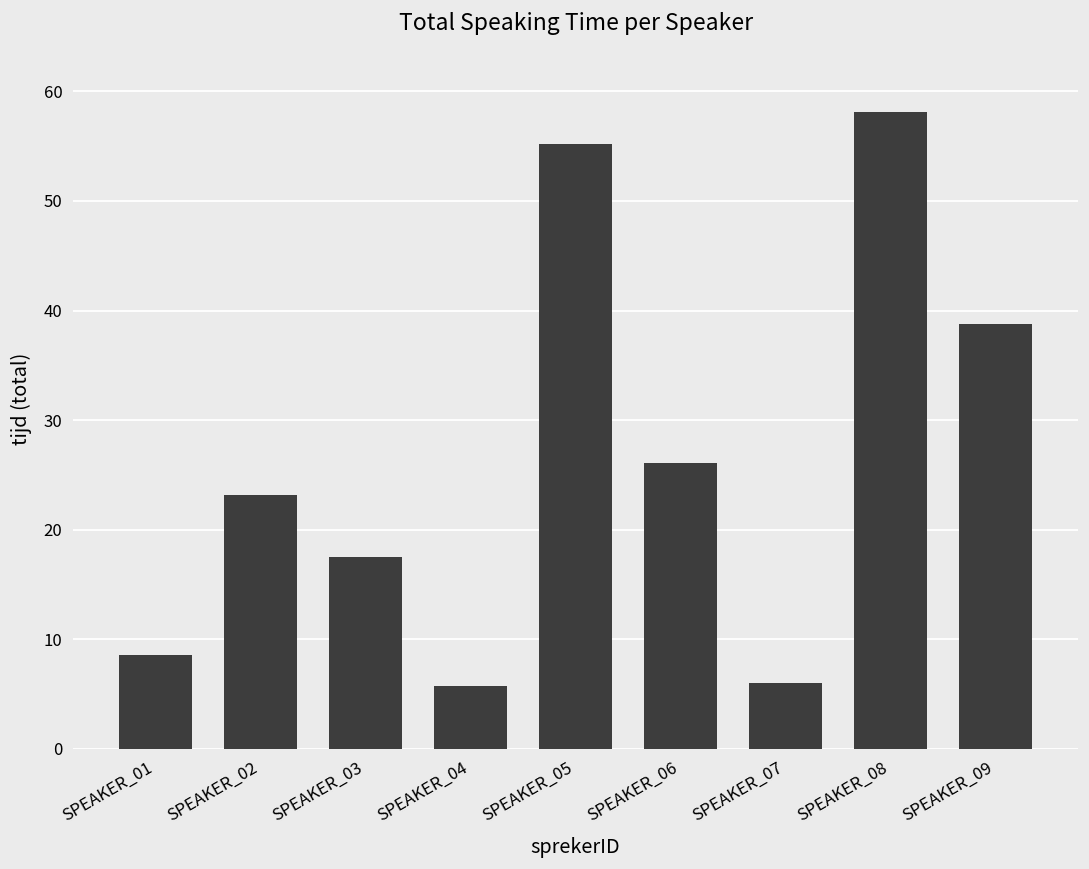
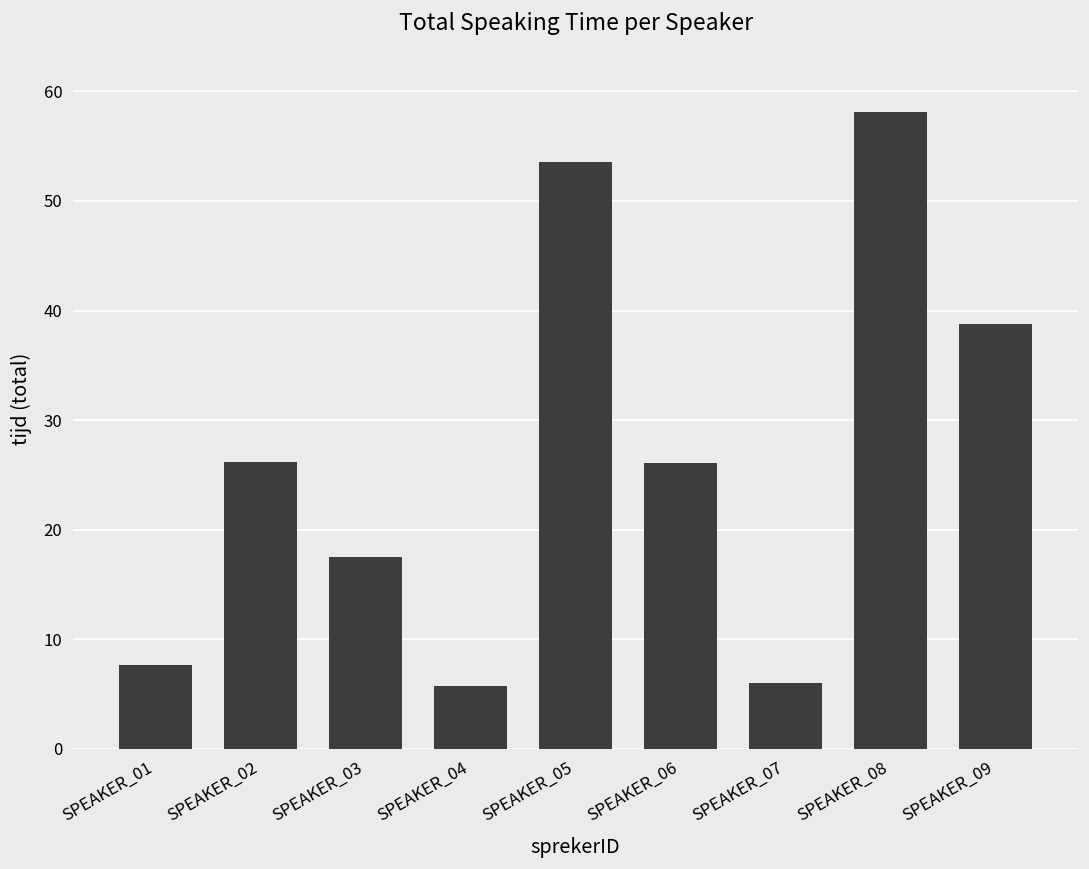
SPEAKER_01: 9 -> 8
SPEAKER_02: 23 -> 26
SPEAKER_05: 55 -> 54
